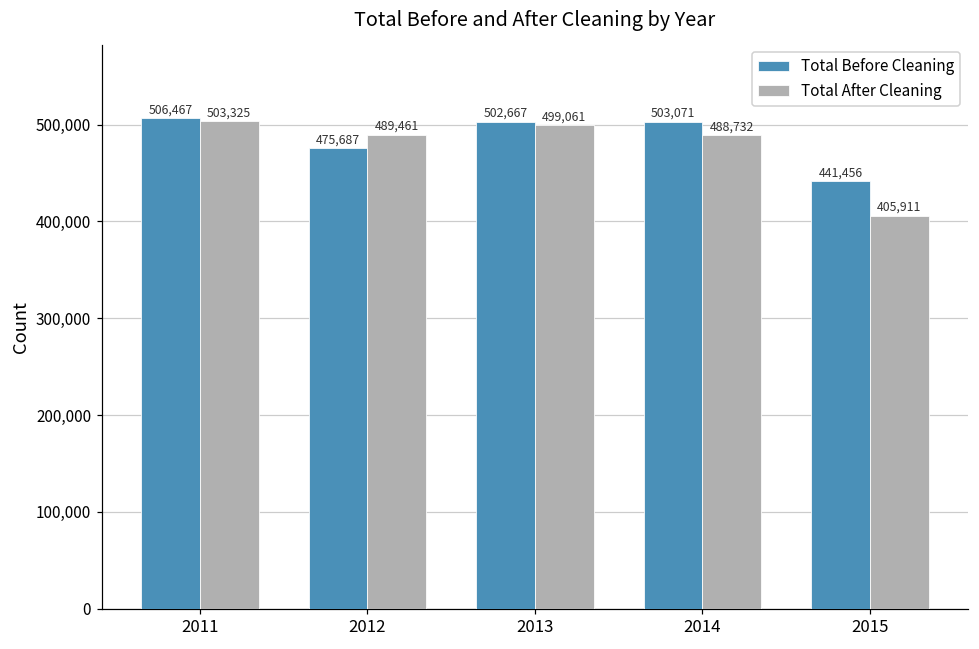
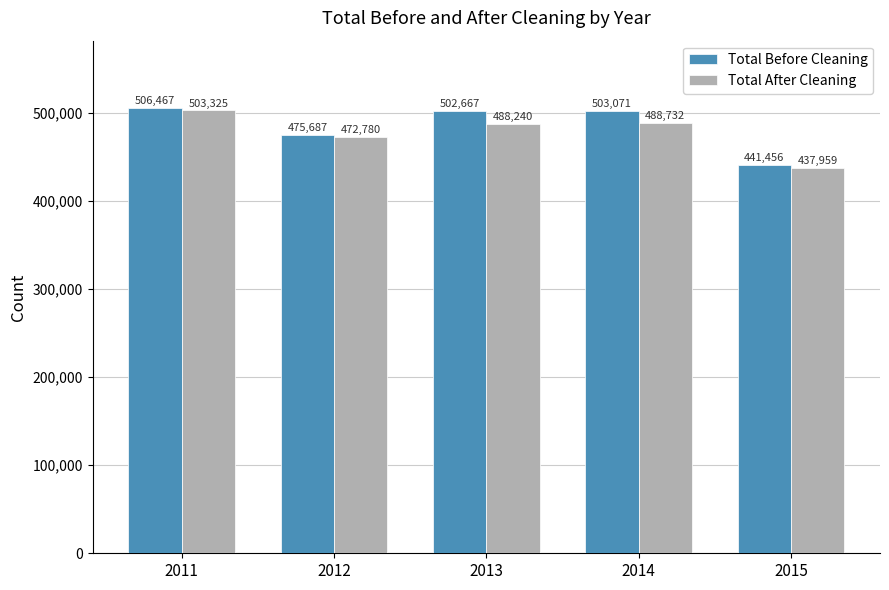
Total After Cleaning, 2012: 489,461 -> 472,780
Total After Cleaning, 2013: 499,061 -> 488,240
Total After Cleaning, 2015: 405,911 -> 437,959
